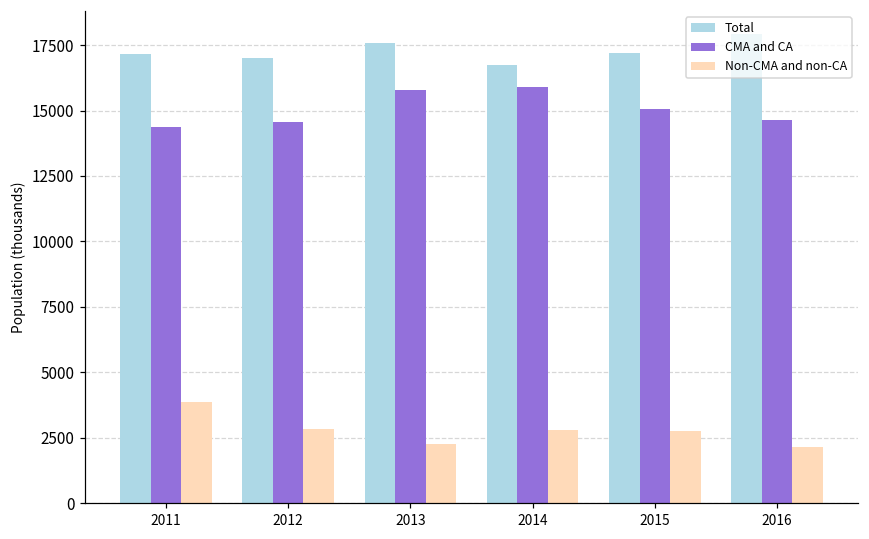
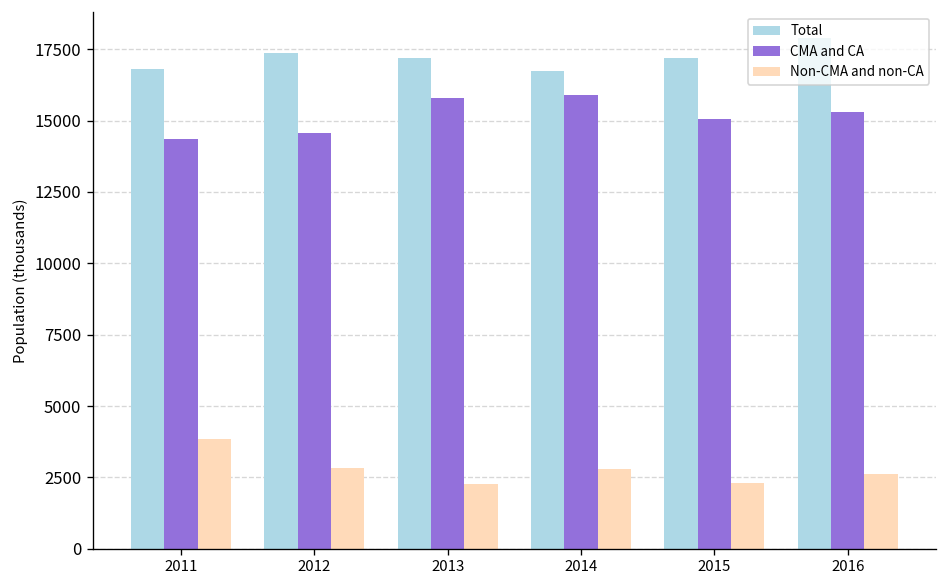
Total, 2011: 17200 -> 16800
Total, 2012: 17000 -> 17400
Total, 2013: 17600 -> 17200
Non-CMA and non-CA, 2015: 2700 -> 2300
CMA and CA, 2016: 14700 -> 15300
Non-CMA and non-CA, 2016: 2200 -> 2600
